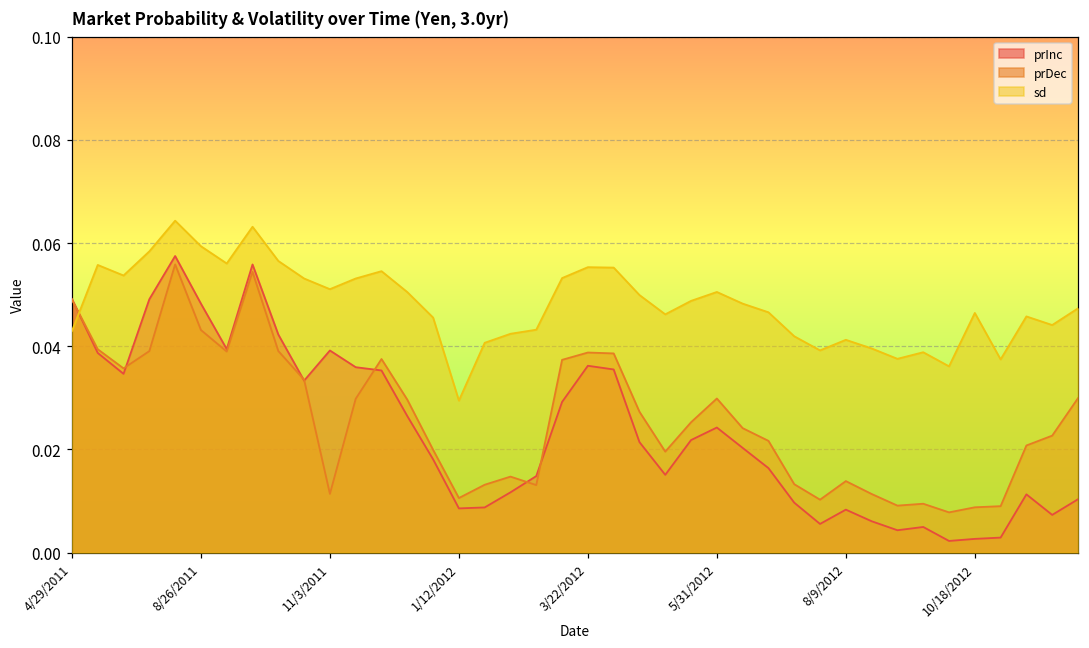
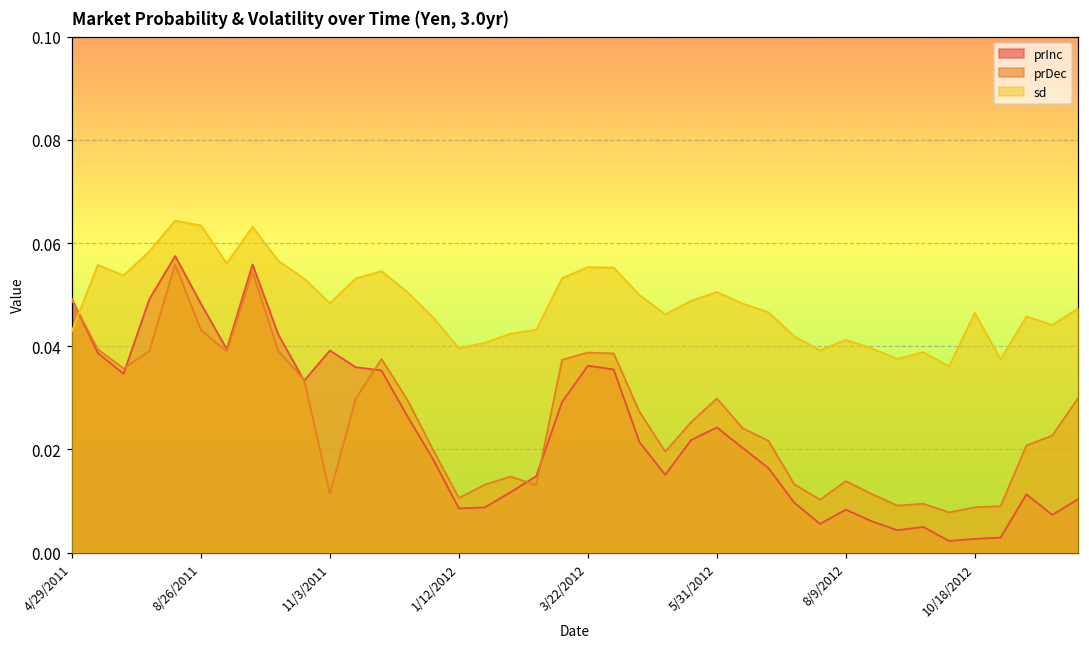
sd, 8/26/2011: 0.059 -> 0.063
sd, 11/3/2011: 0.051 -> 0.048
sd, 1/12/2012: 0.029 -> 0.040
